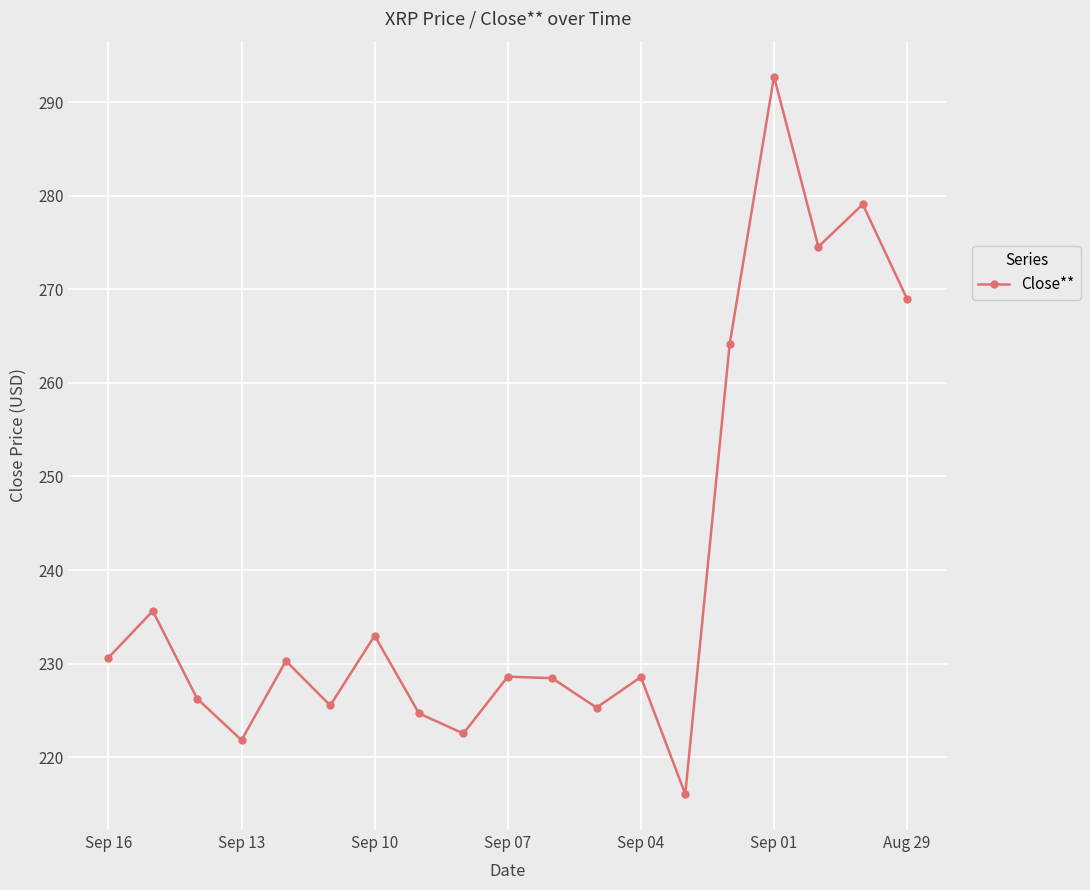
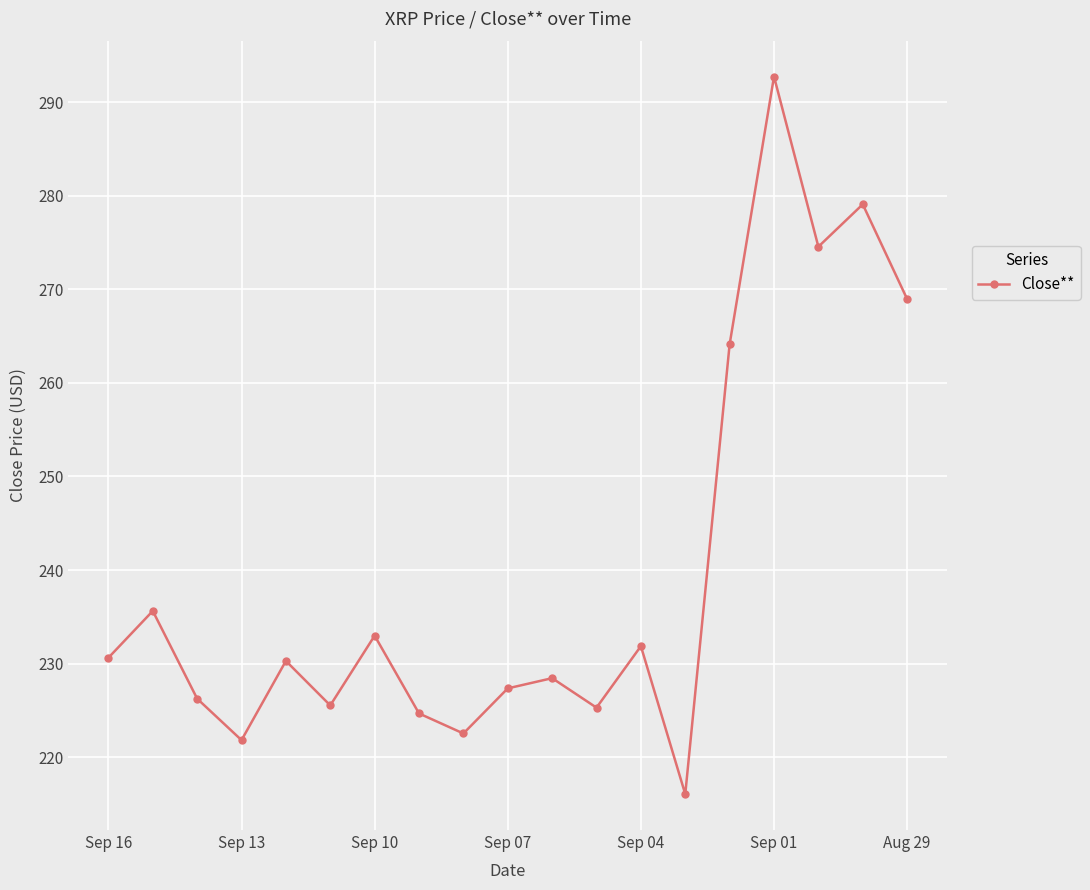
Sep 07: 229 -> 227
Sep 04: 229 -> 232
